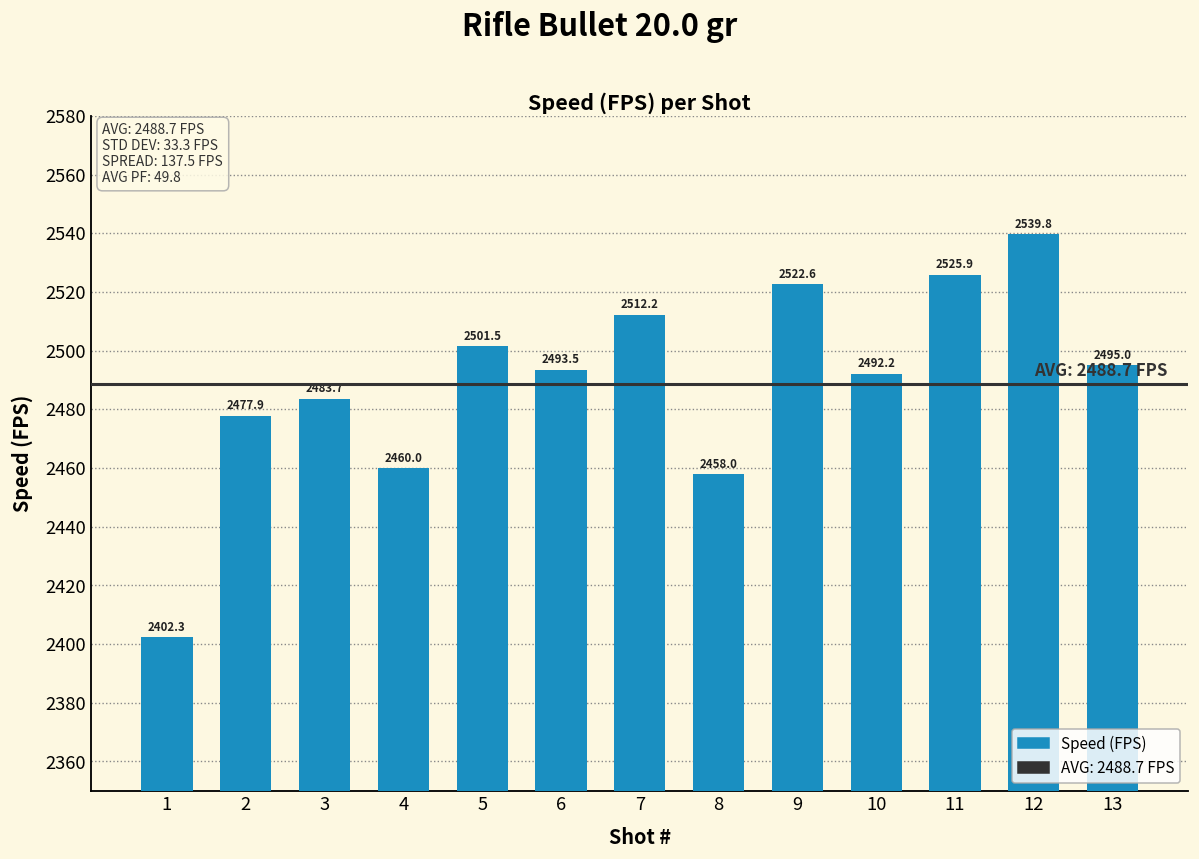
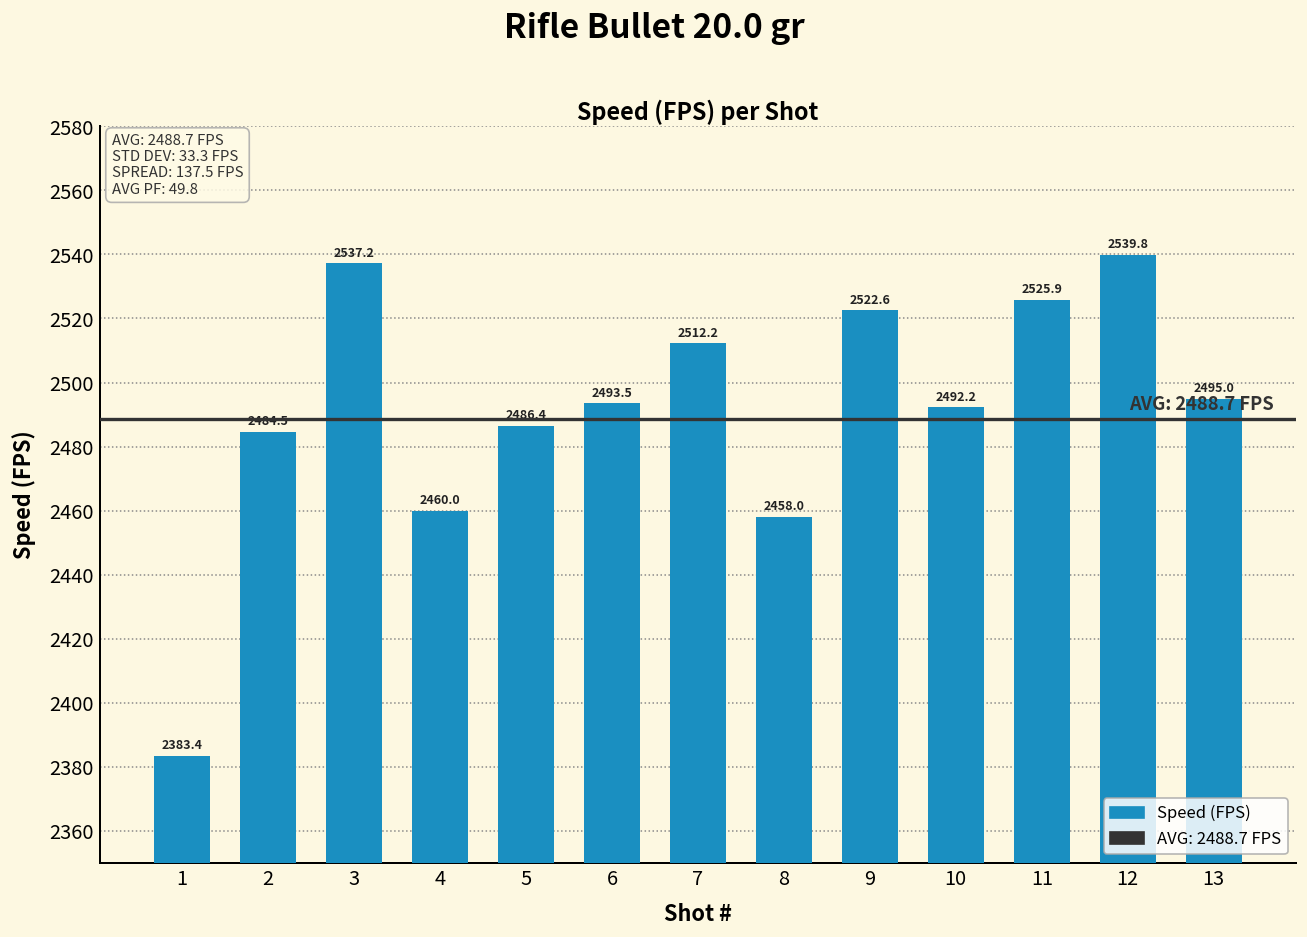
1: 2402.3 -> 2383.4
2: 2477.9 -> 2484.5
3: 2483.7 -> 2537.2
5: 2501.5 -> 2486.4
